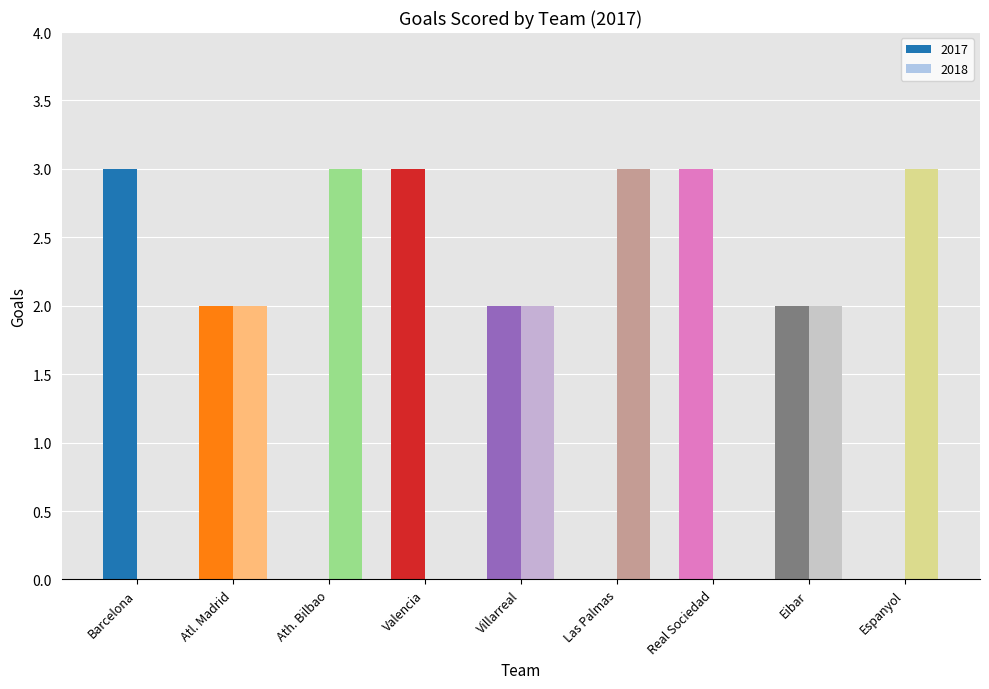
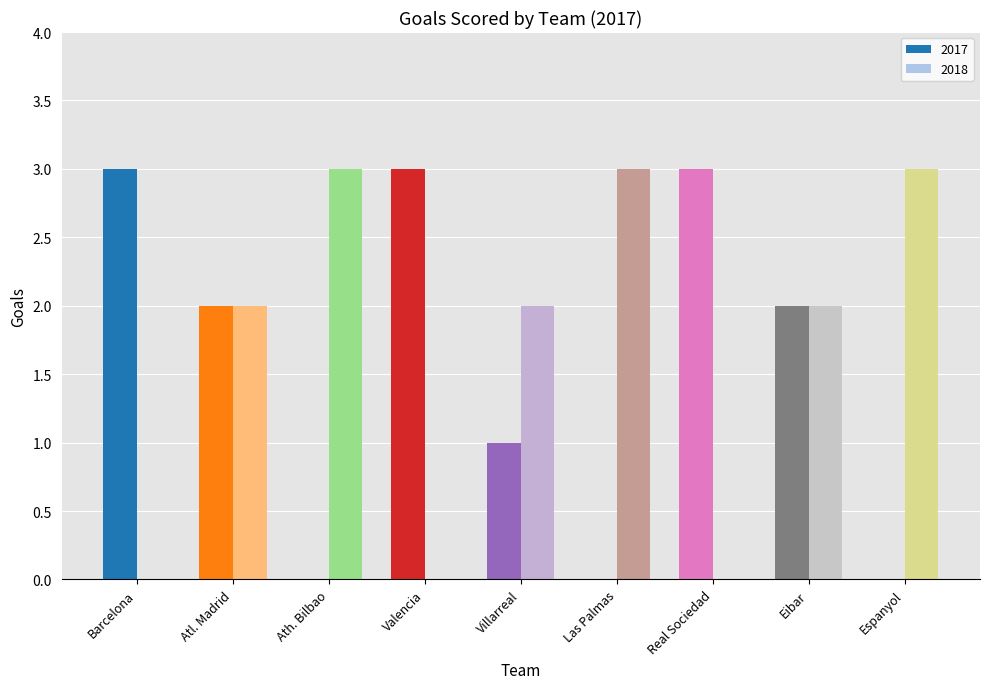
2017, Villarreal: 2 -> 1
